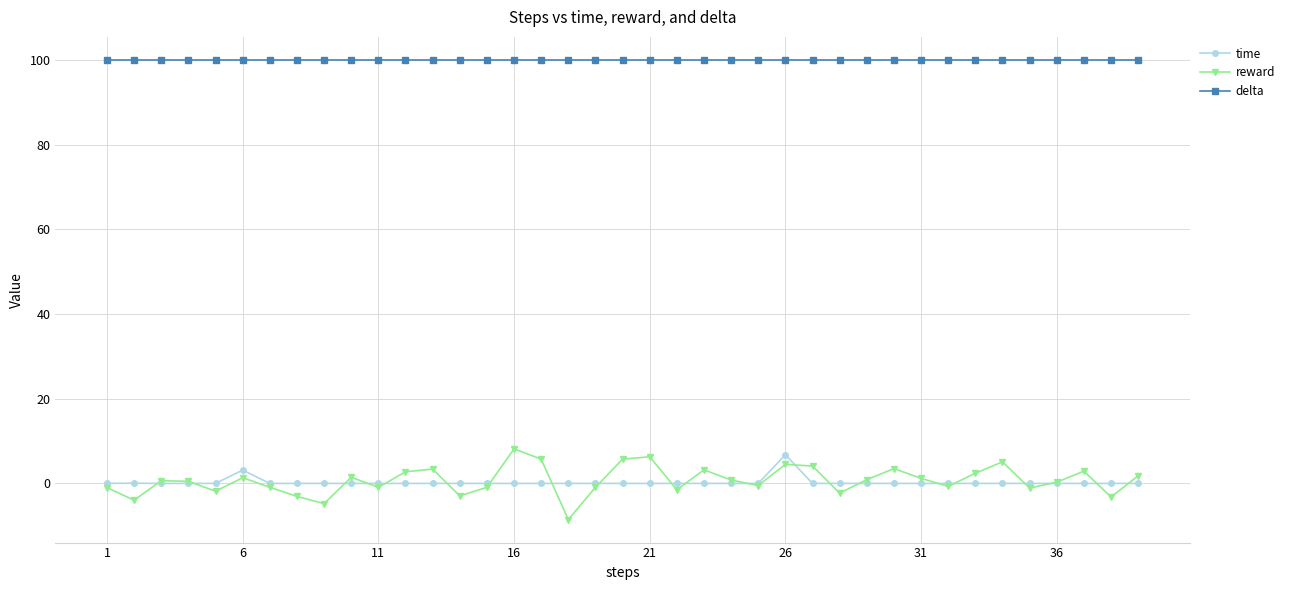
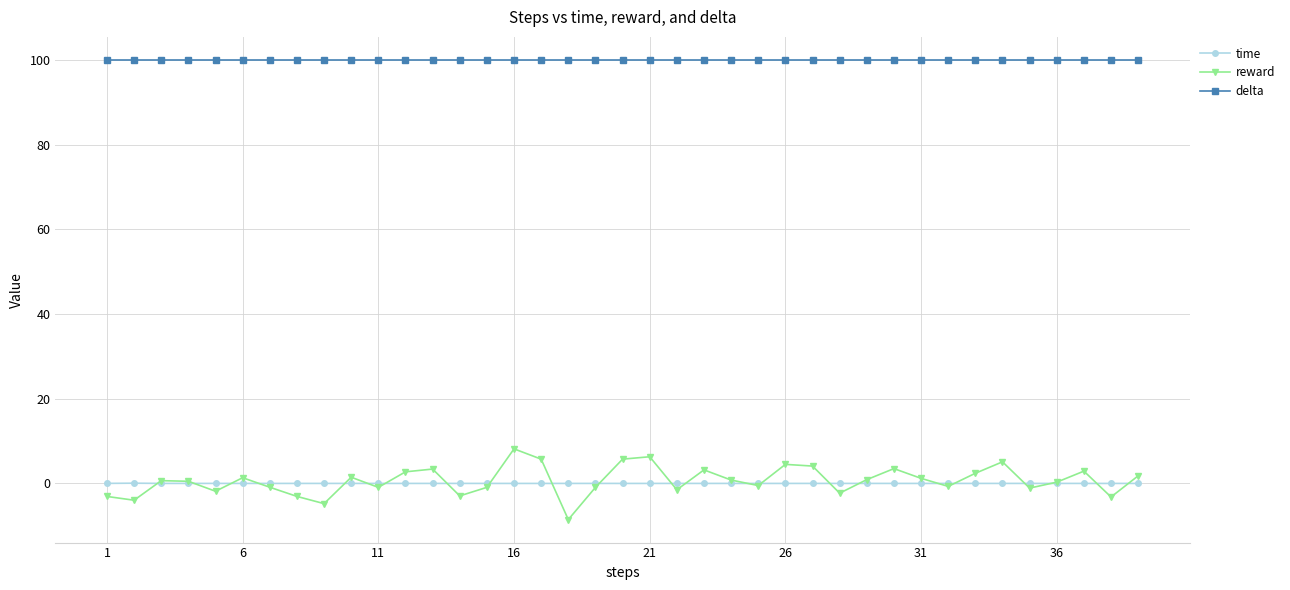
reward, 1: -1 -> -3
time, 6: 3 -> 0
time, 26: 7 -> 0
